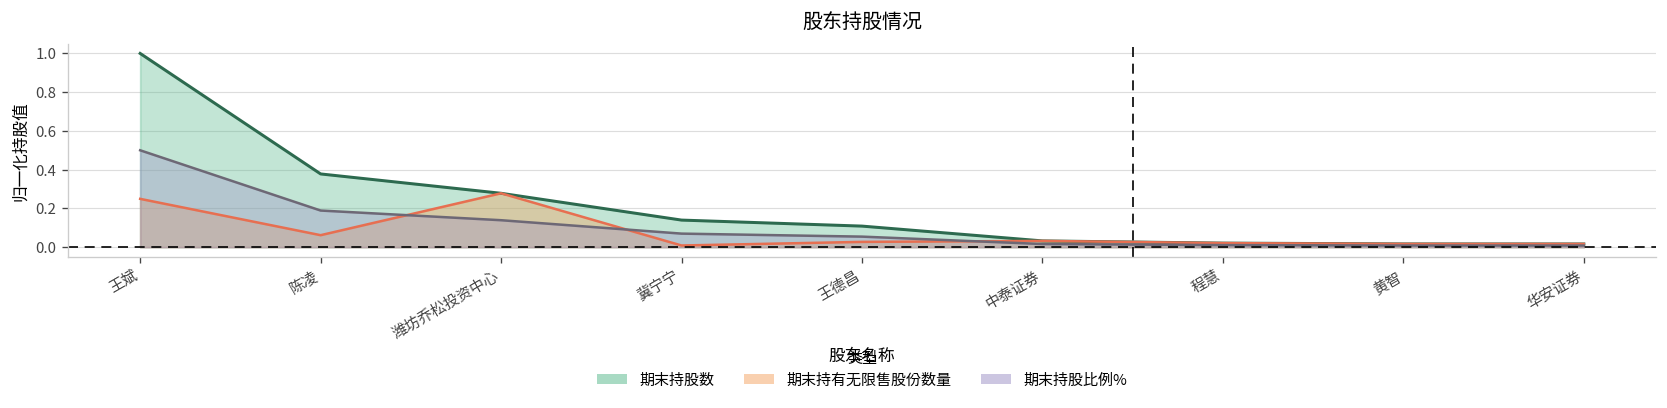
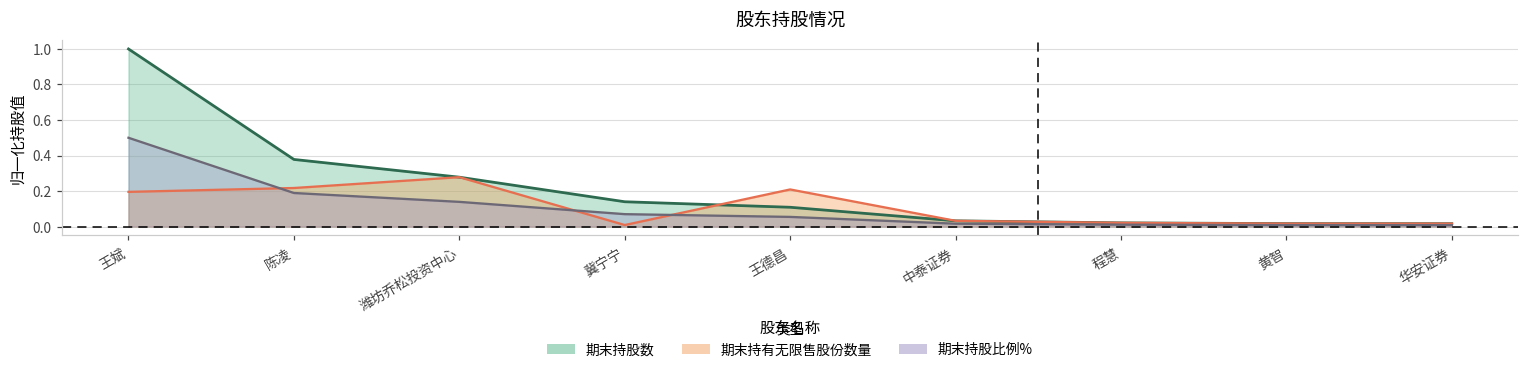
期末持有无限售股份数量, 王斌: 0.25 -> 0.20
期末持有无限售股份数量, 陈凌: 0.06 -> 0.22
期末持有无限售股份数量, 王德昌: 0.03 -> 0.21
